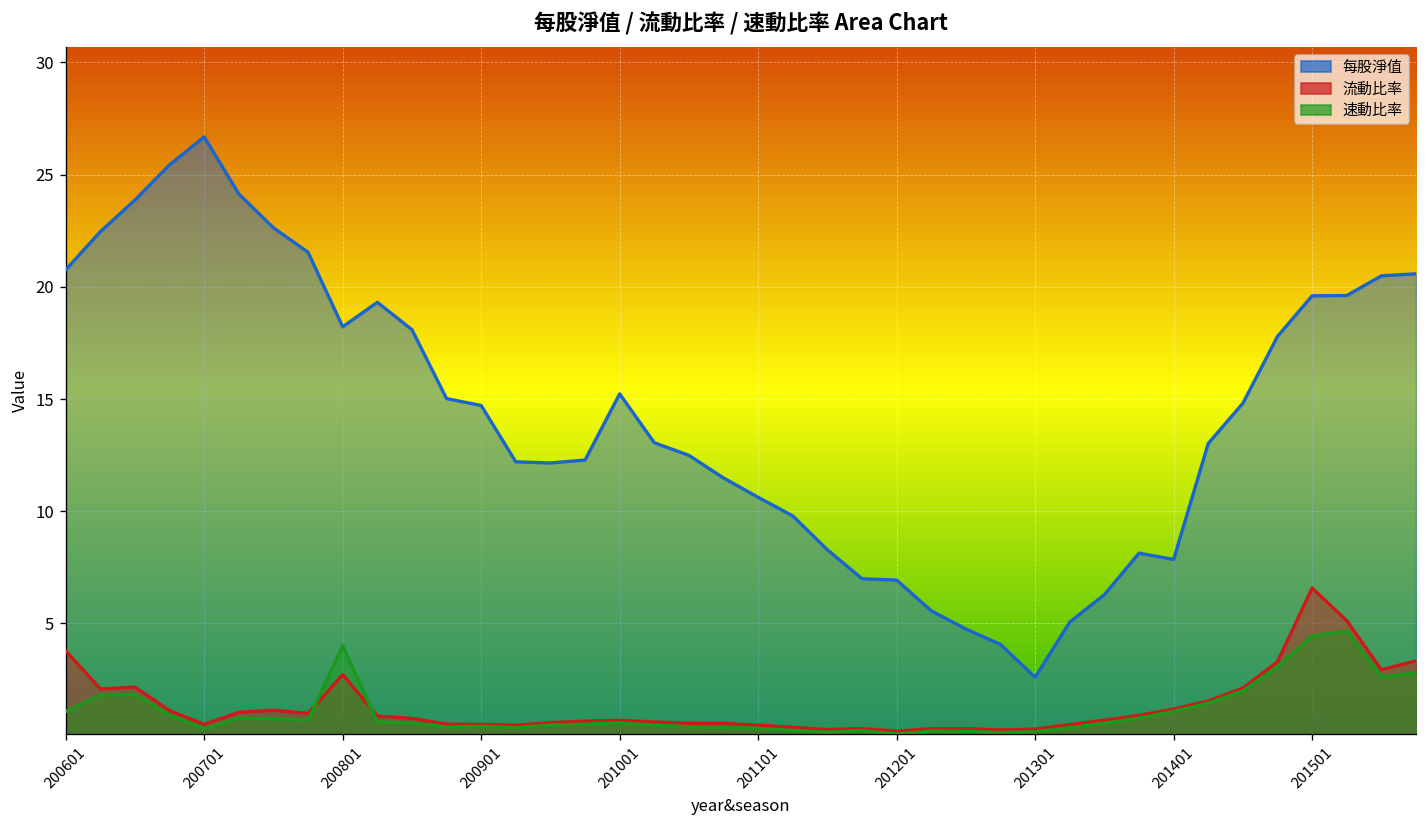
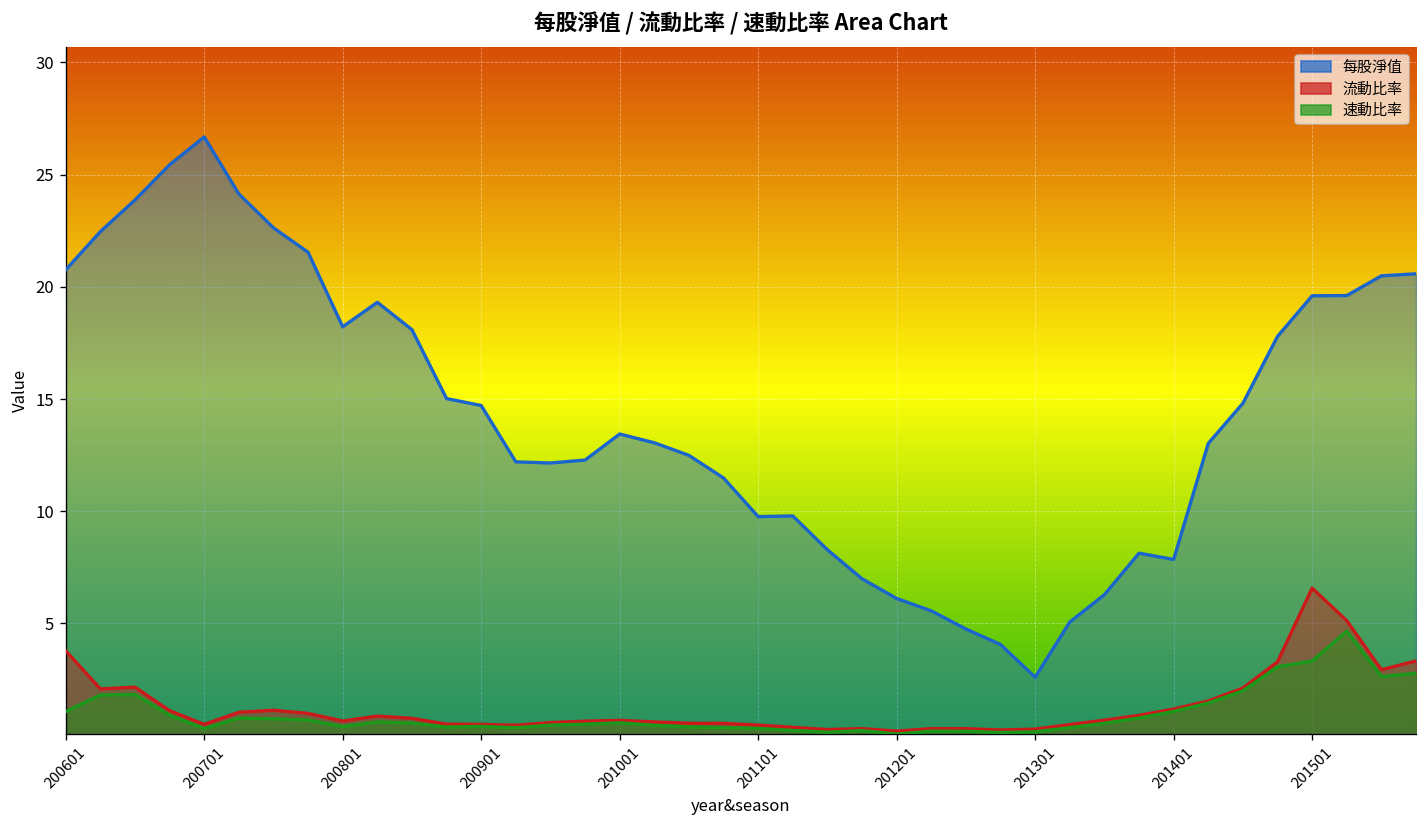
流動比率, 200801: 2.7 -> 0.7
速動比率, 200801: 4.0 -> 0.4
每股淨值, 201001: 15.2 -> 13.4
每股淨值, 201101: 10.6 -> 9.8
每股淨值, 201201: 6.9 -> 6.1
速動比率, 201501: 4.4 -> 3.3
